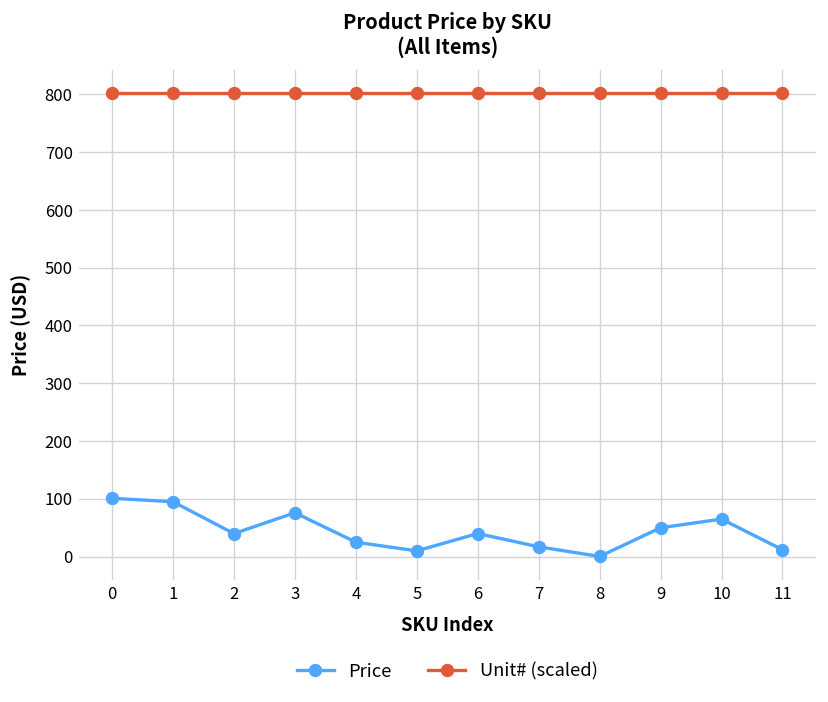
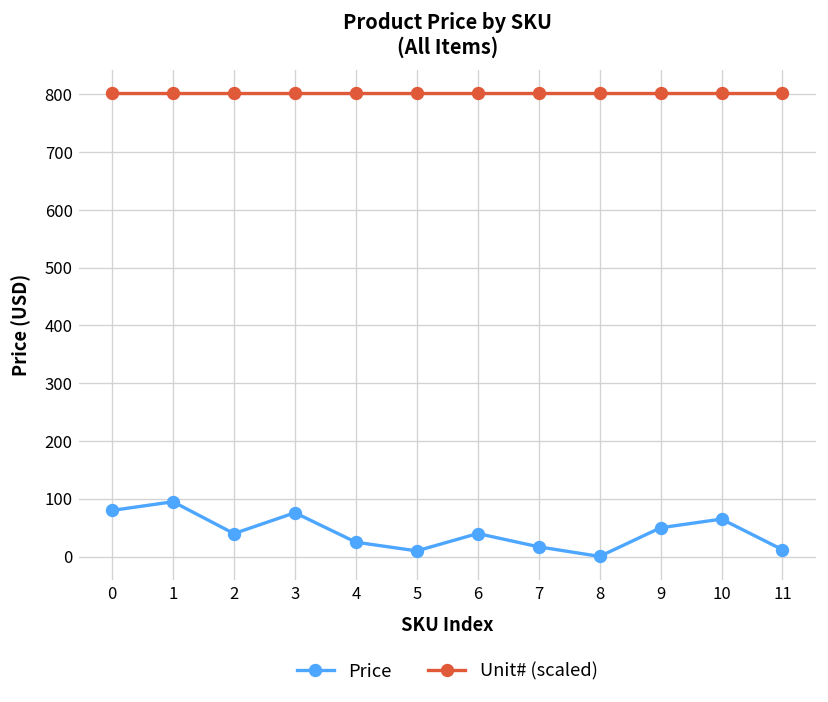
Price, 0: 100 -> 80
